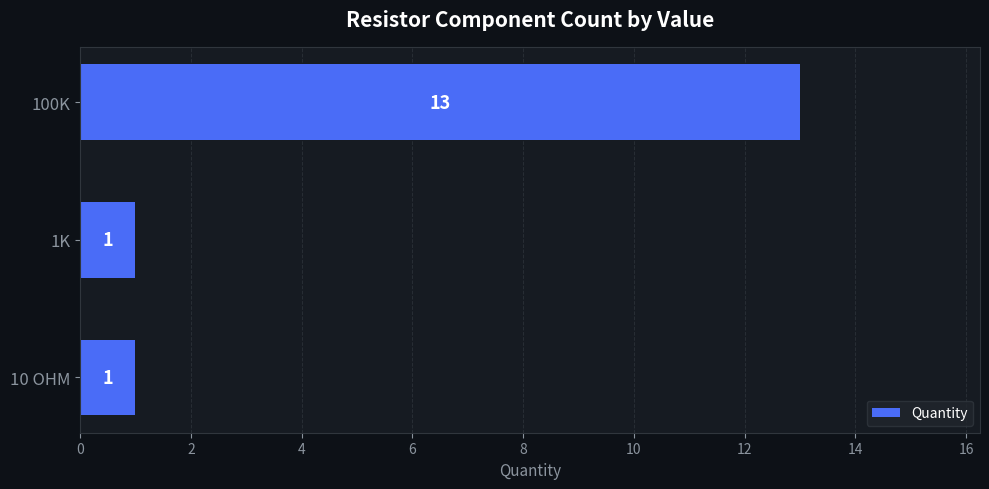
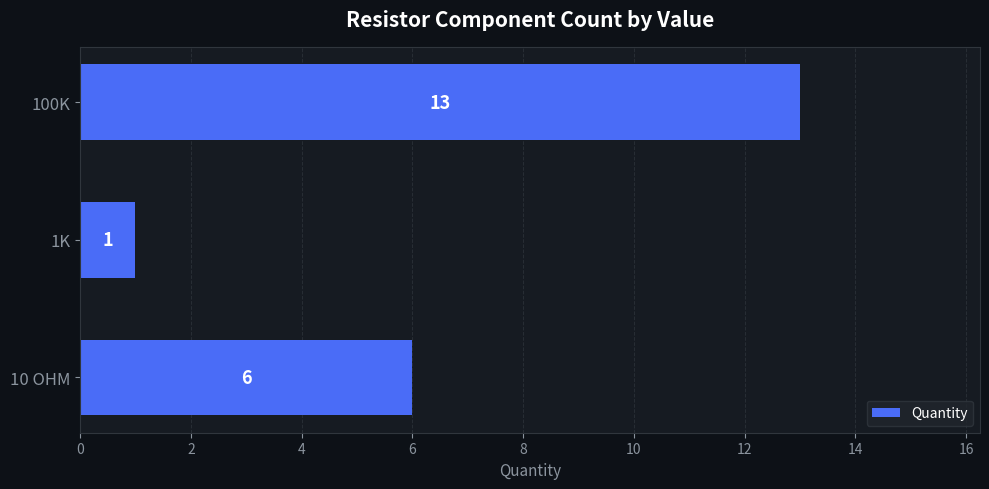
10 OHM: 1 -> 6
